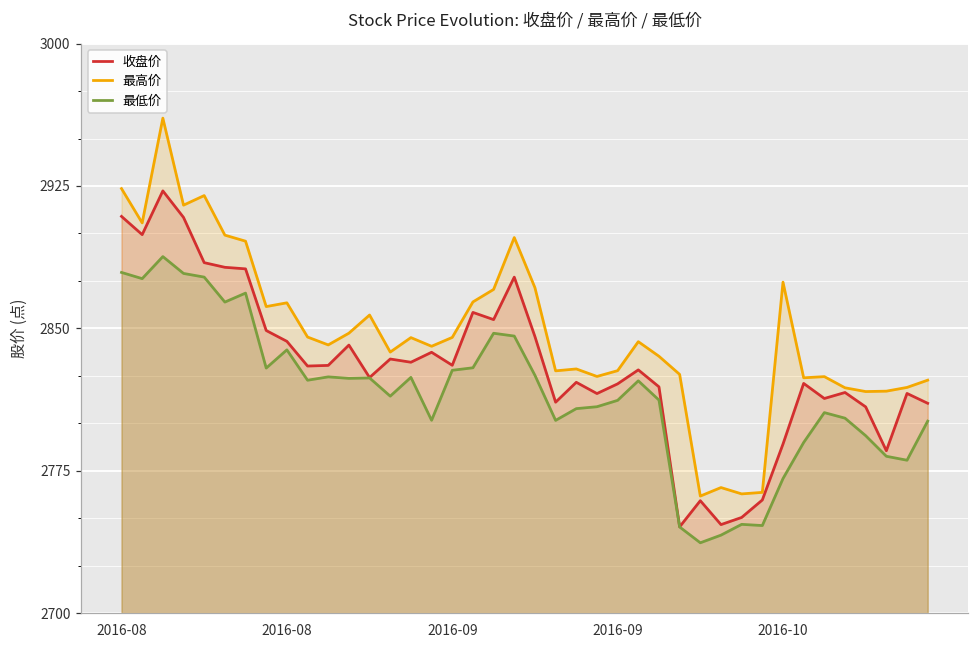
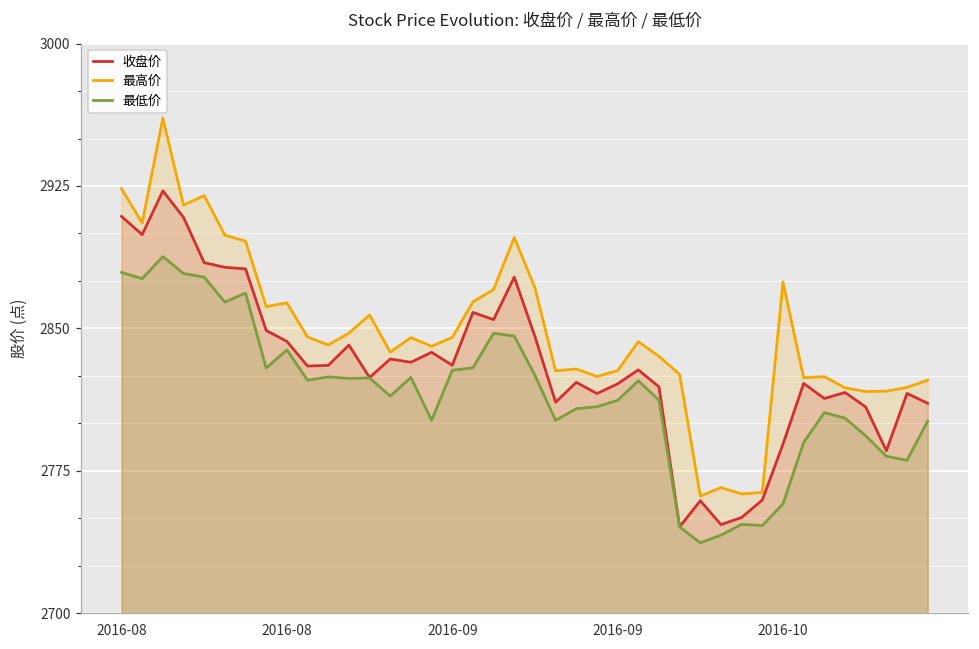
最低价, 2016-10: 2771 -> 2758
